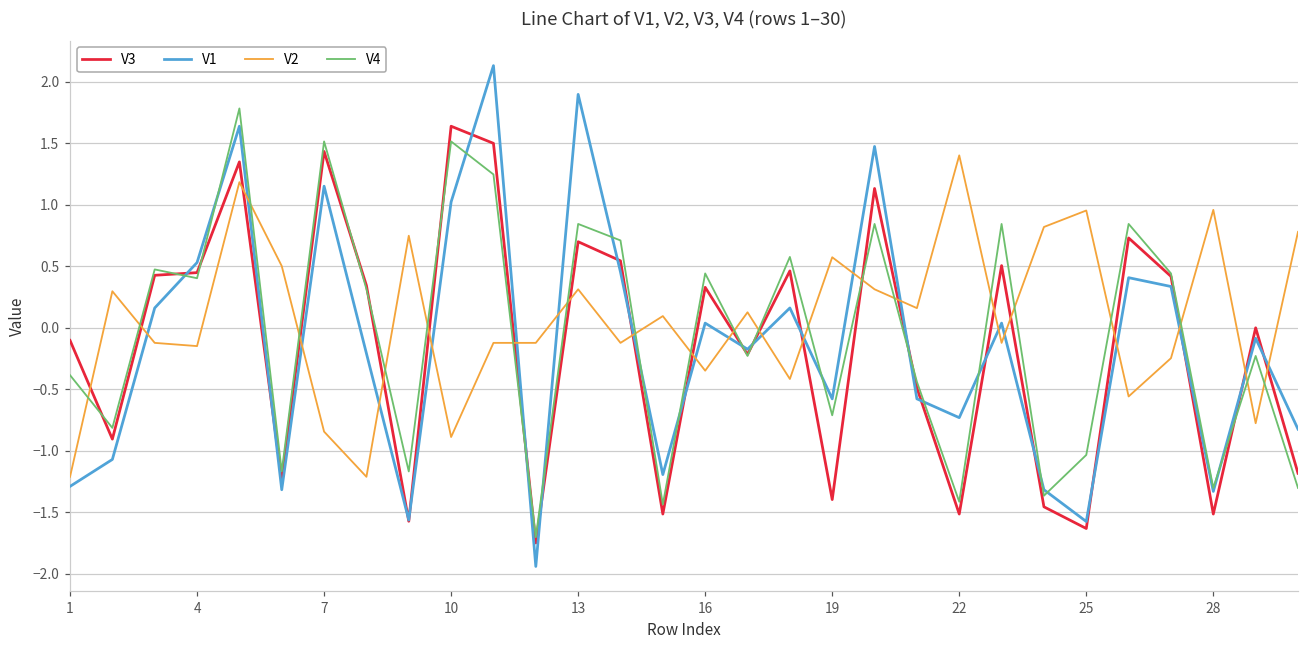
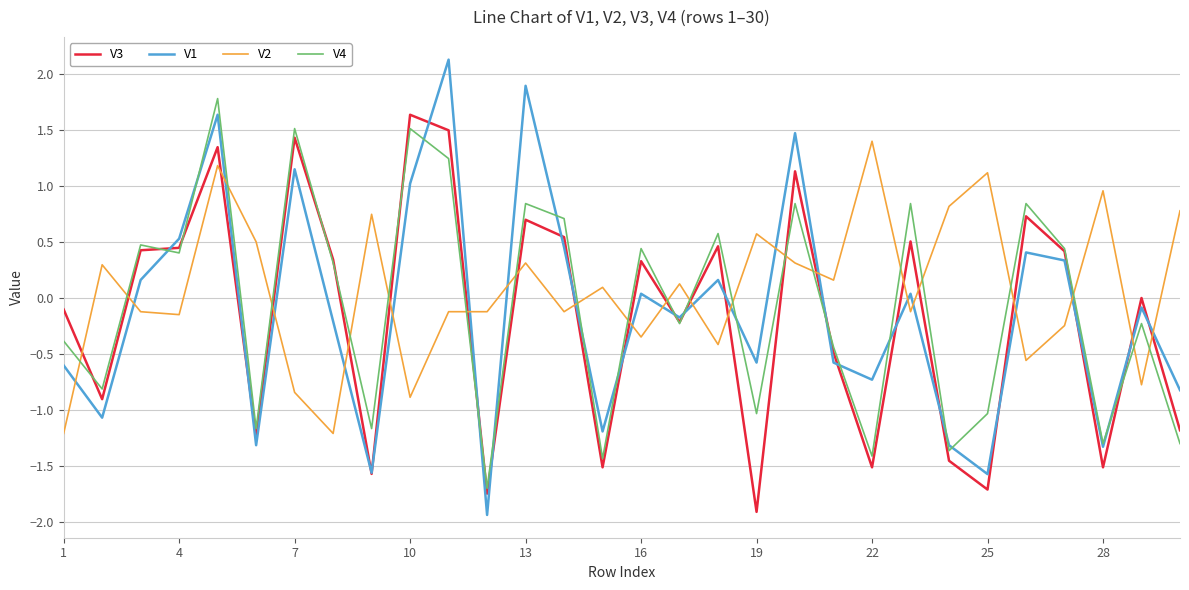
V1, 1: -1.29 -> -0.60
V3, 19: -1.40 -> -1.91
V4, 19: -0.71 -> -1.03
V3, 25: -1.63 -> -1.71
V2, 25: 0.95 -> 1.12
